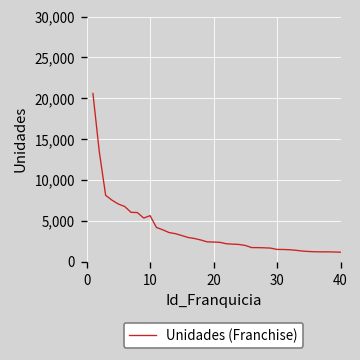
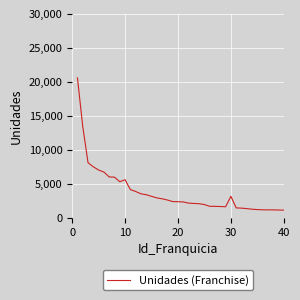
30: 1,000 -> 3,000
